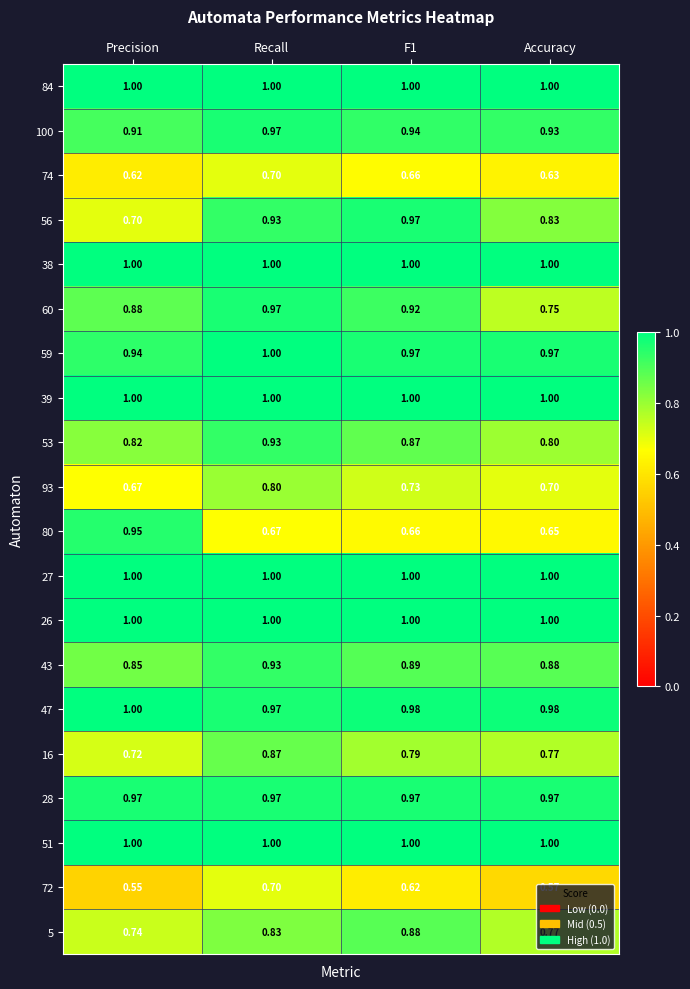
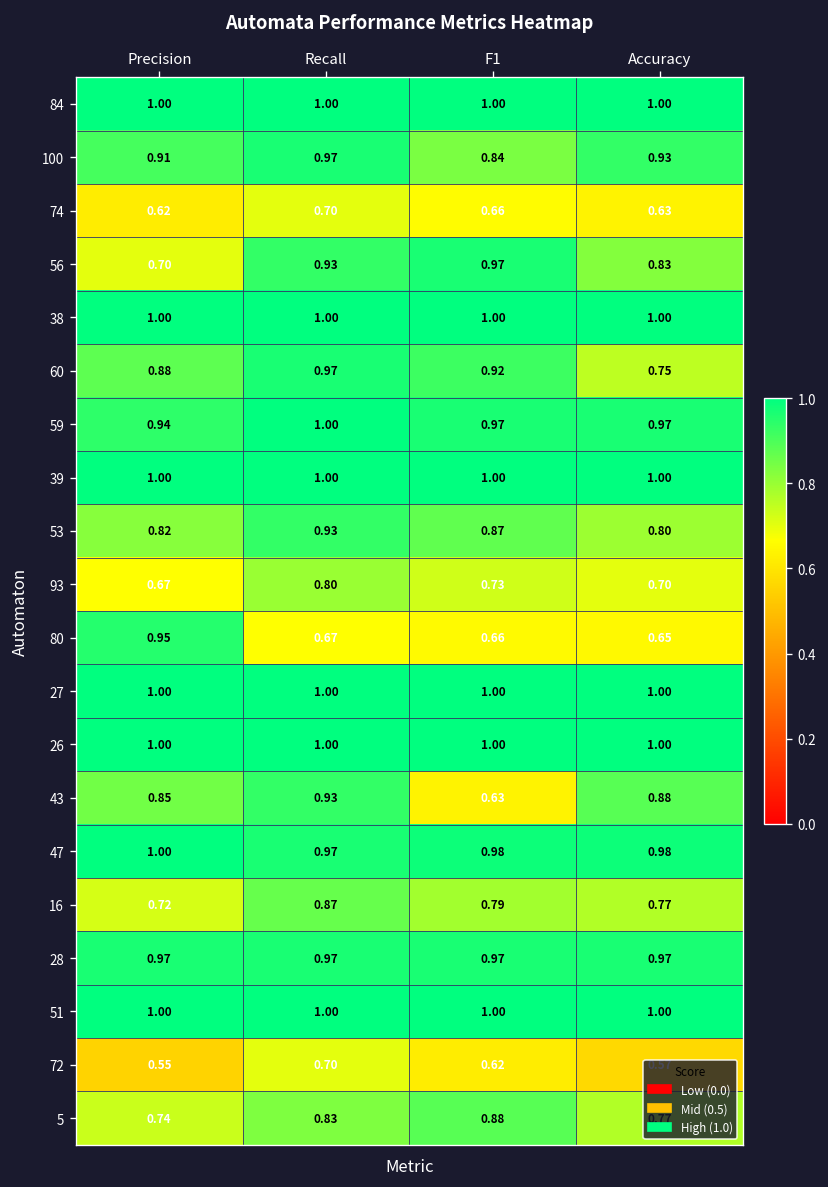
100, F1: 0.94 -> 0.84
43, F1: 0.89 -> 0.63
